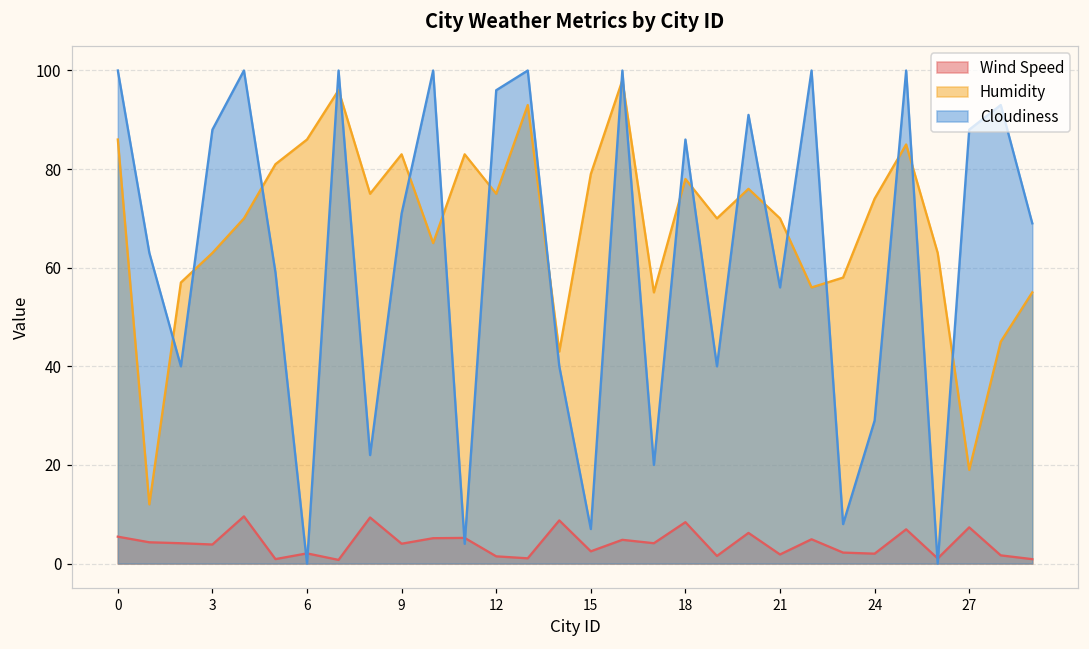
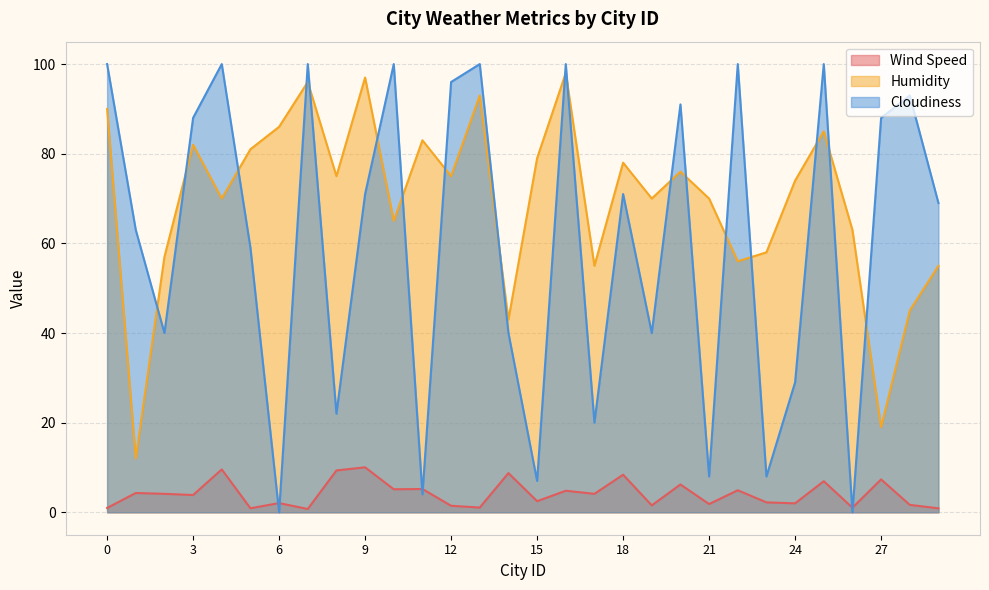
Wind Speed, 0: 5 -> 1
Humidity, 0: 86 -> 90
Humidity, 3: 63 -> 82
Wind Speed, 9: 4 -> 10
Humidity, 9: 83 -> 97
Cloudiness, 18: 86 -> 71
Cloudiness, 21: 56 -> 8
